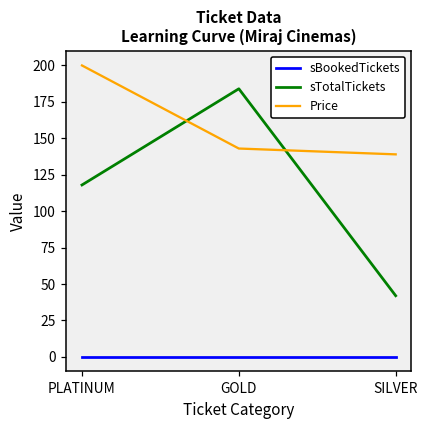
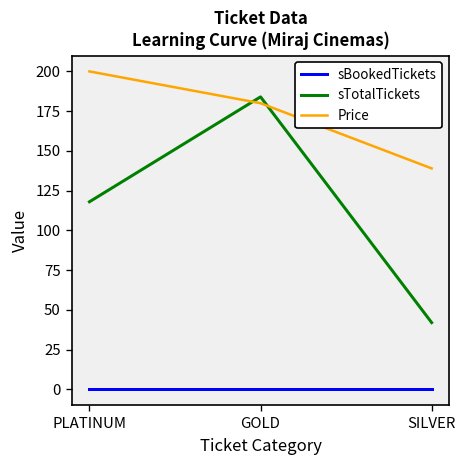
Price, GOLD: 143 -> 180
